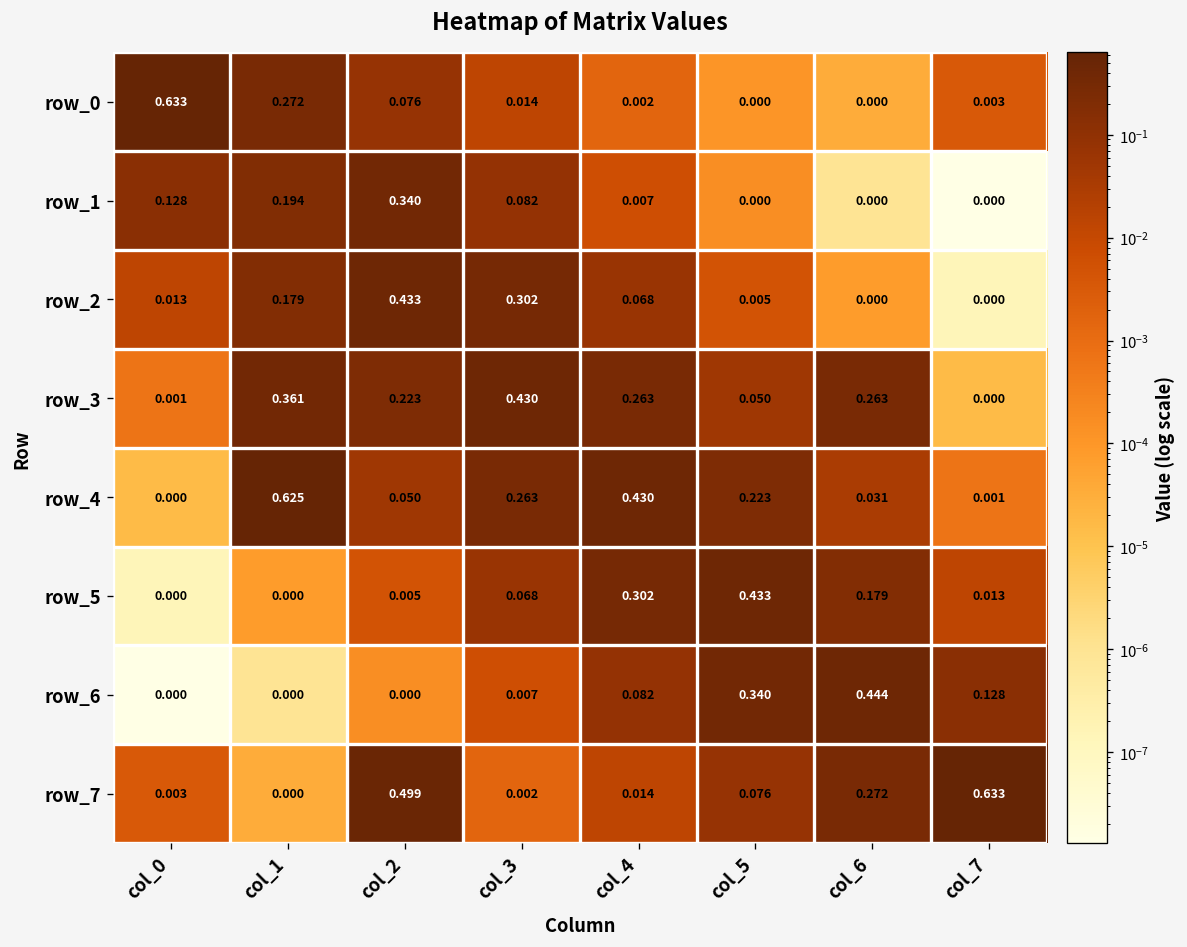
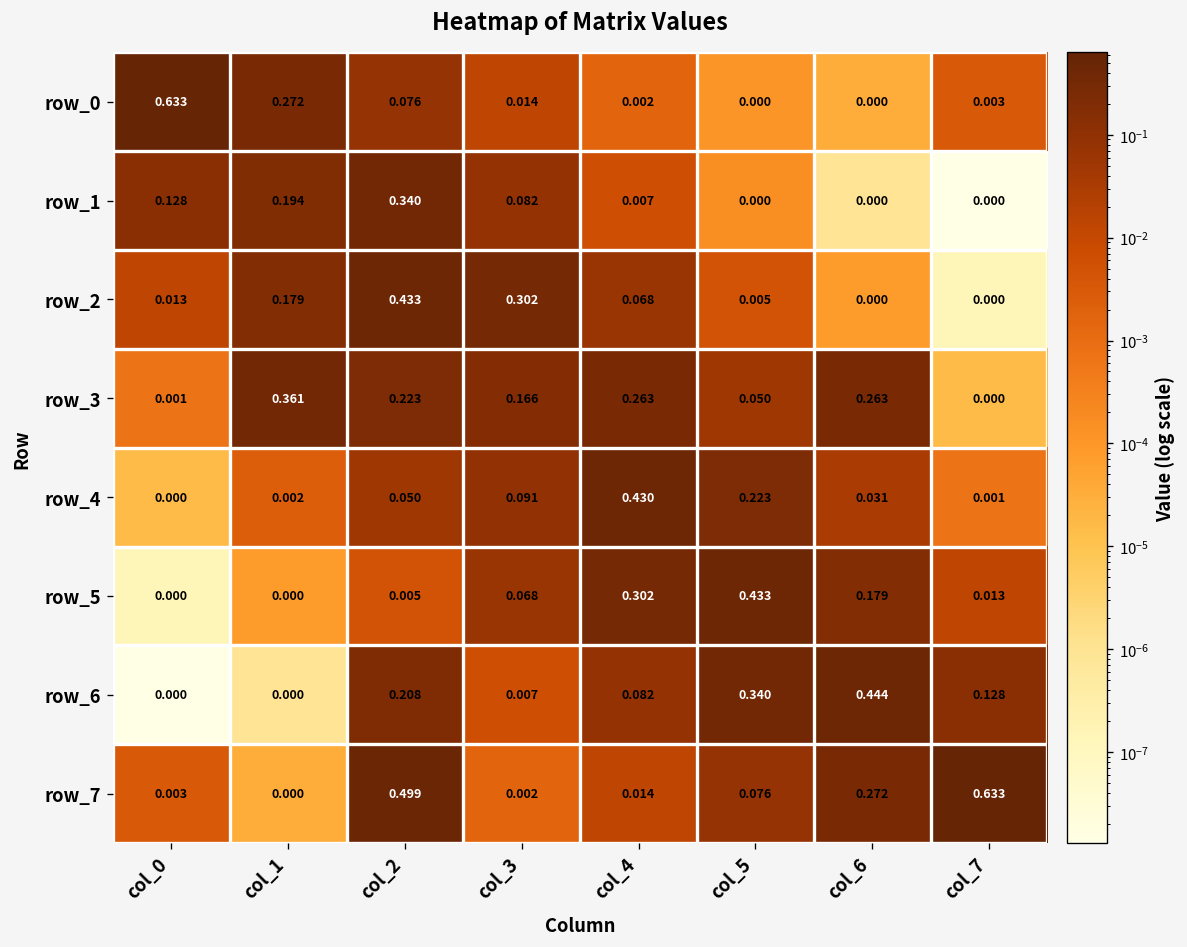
row_3, col_3: 0.430 -> 0.166
row_4, col_1: 0.625 -> 0.002
row_4, col_3: 0.263 -> 0.091
row_6, col_2: 0.000 -> 0.208
